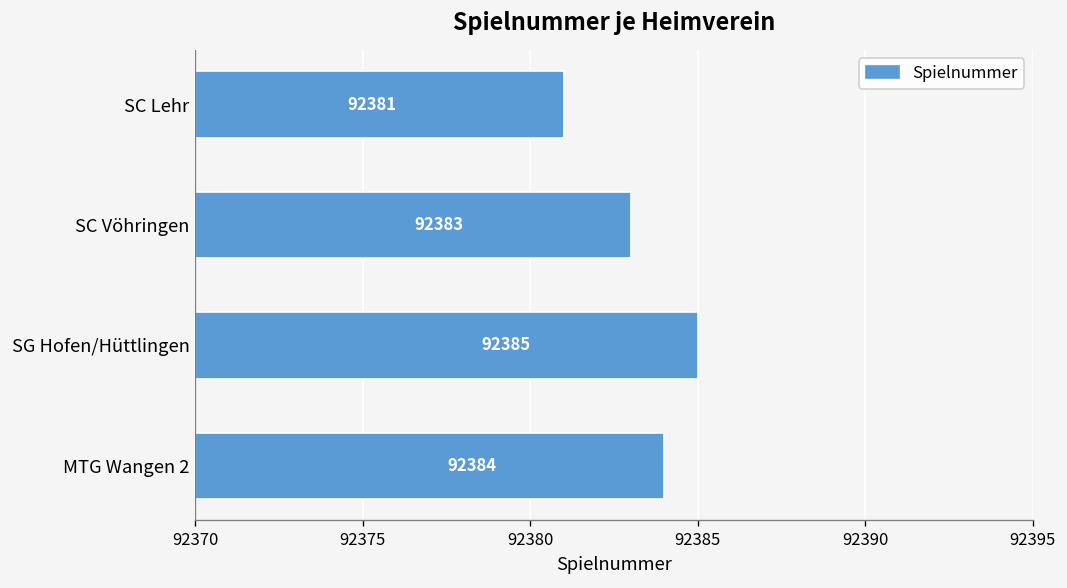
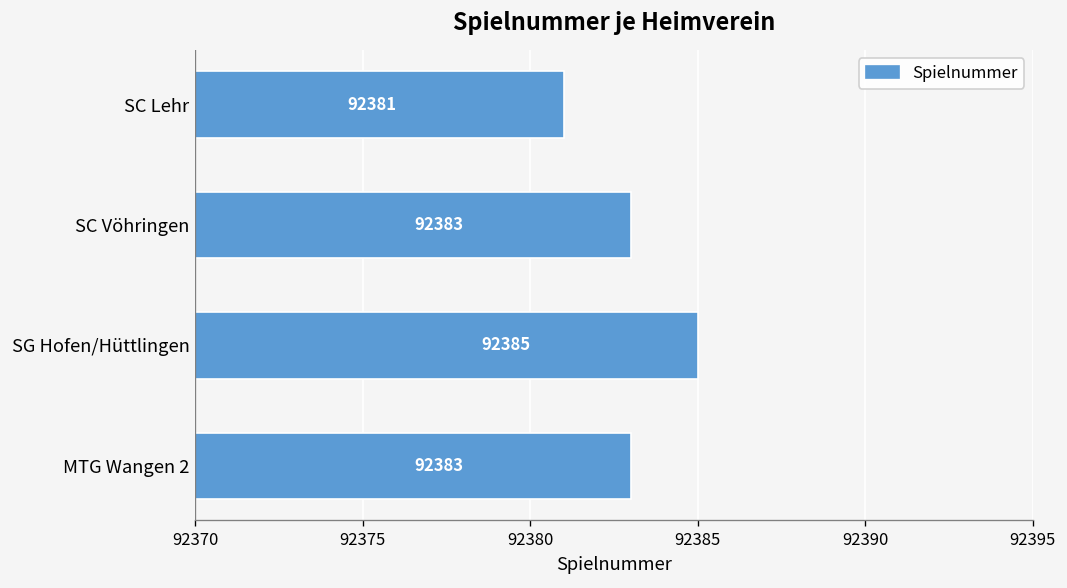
MTG Wangen 2: 92384 -> 92383
